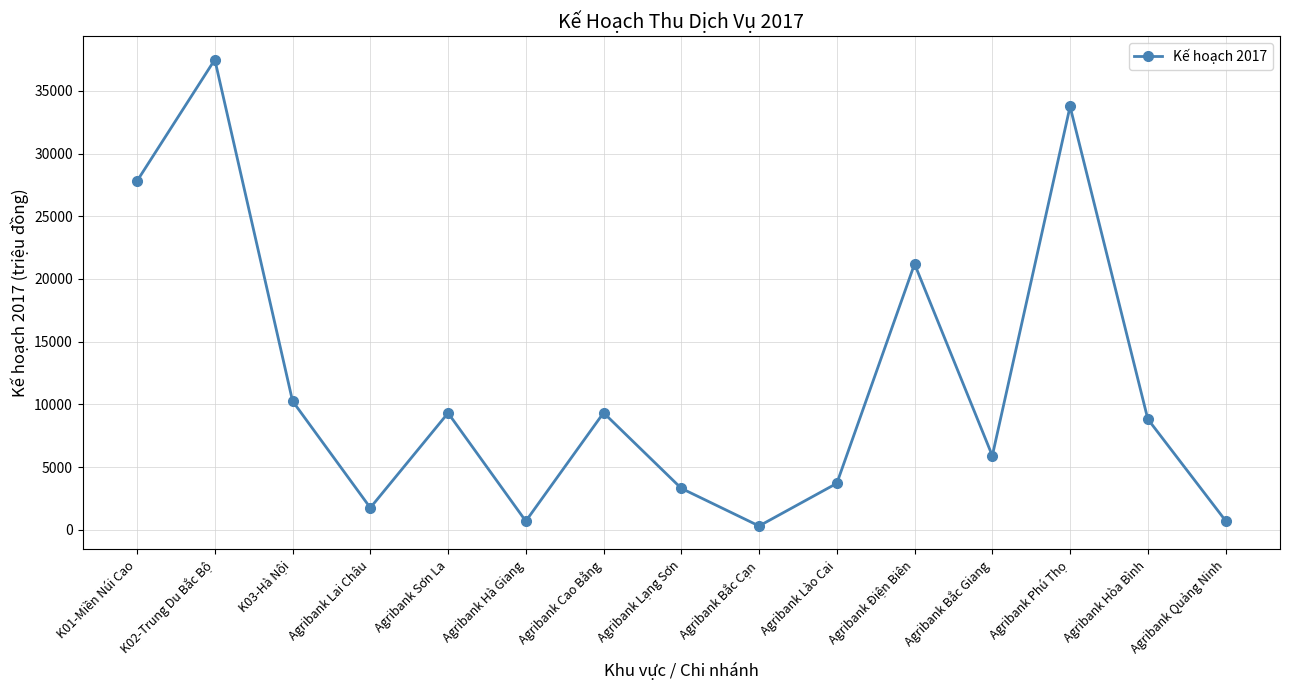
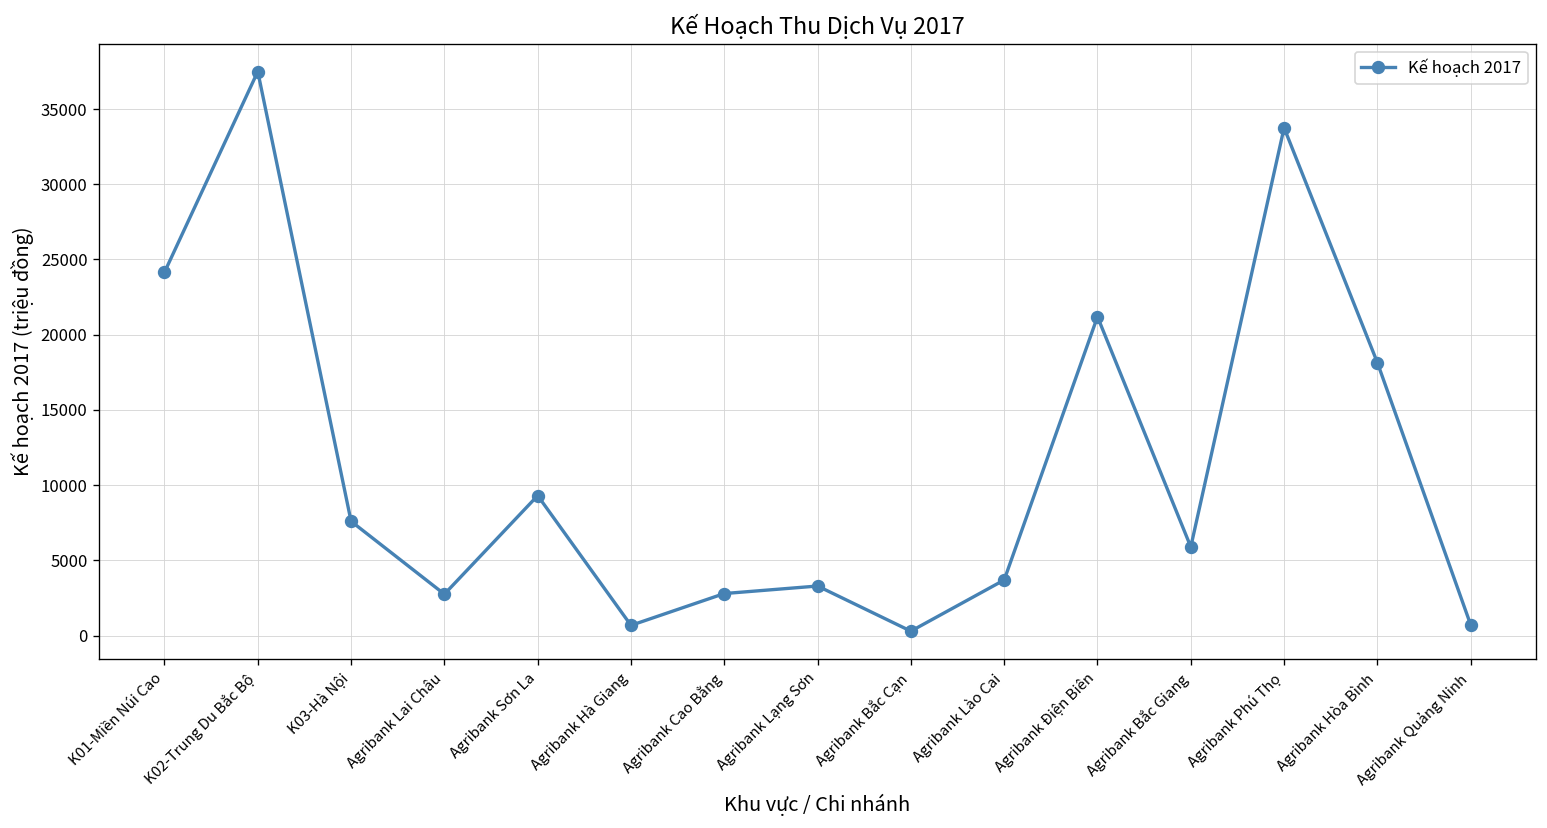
K01-Miền Núi Cao: 27800 -> 24200
K03-Hà Nội: 10300 -> 7600
Agribank Lai Châu: 1800 -> 2800
Agribank Cao Bằng: 9300 -> 2800
Agribank Hòa Bình: 8800 -> 18100
